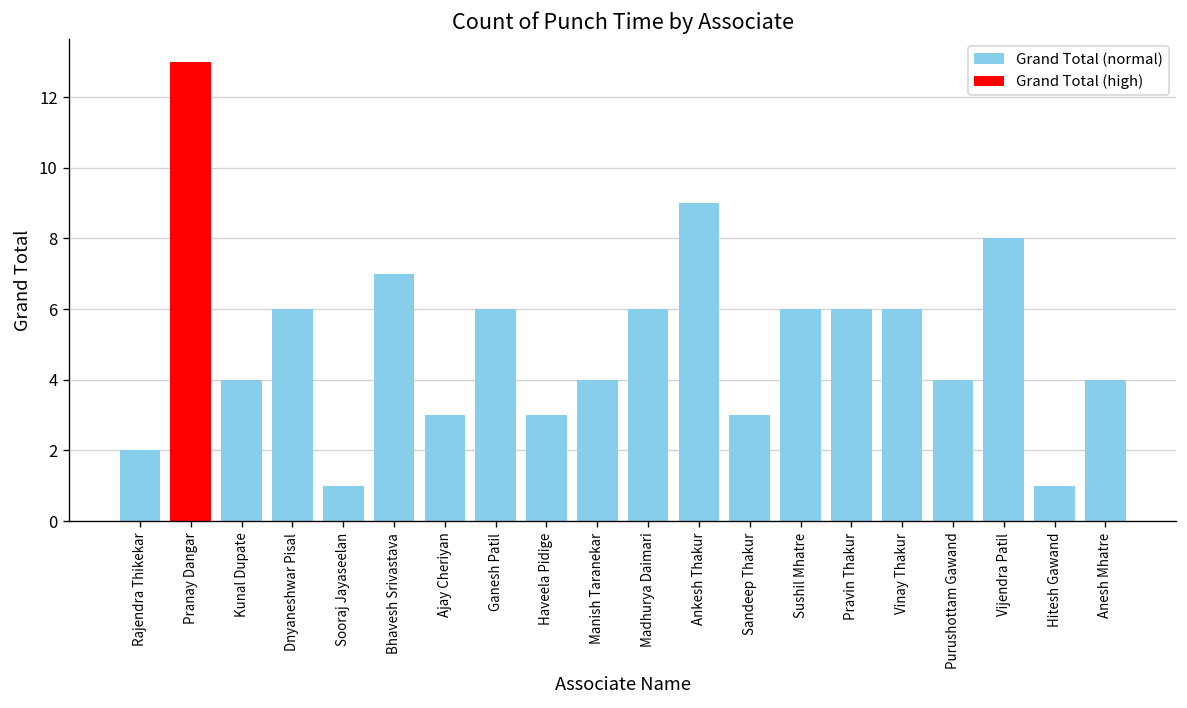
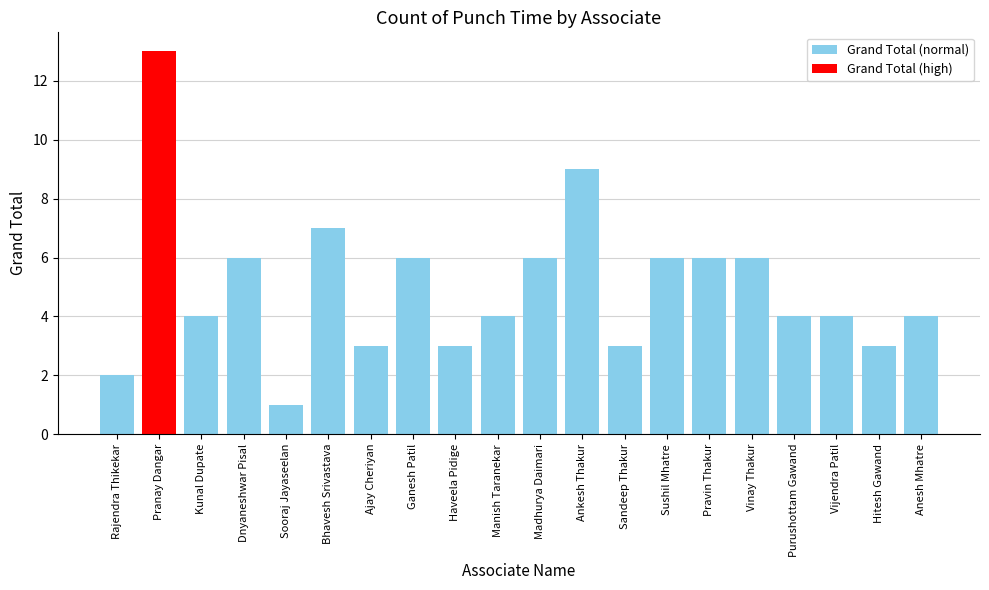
Grand Total (normal), Vijendra Patil: 8 -> 4
Grand Total (normal), Hitesh Gawand: 1 -> 3
